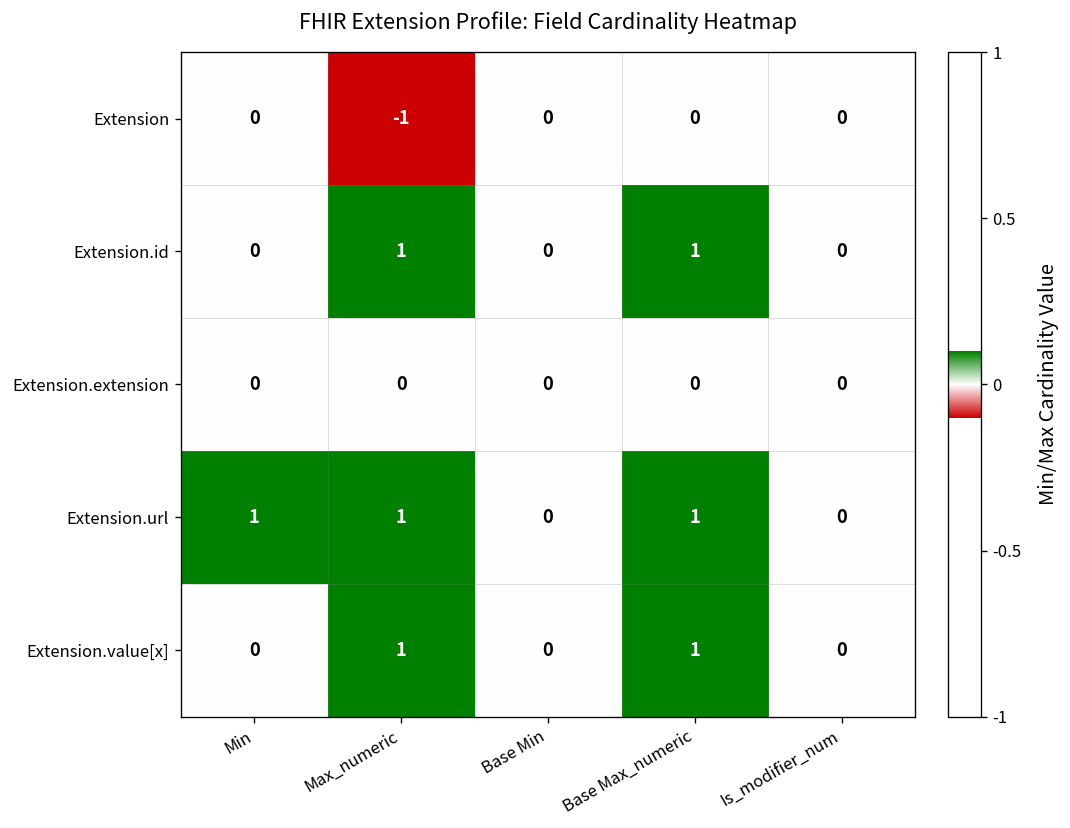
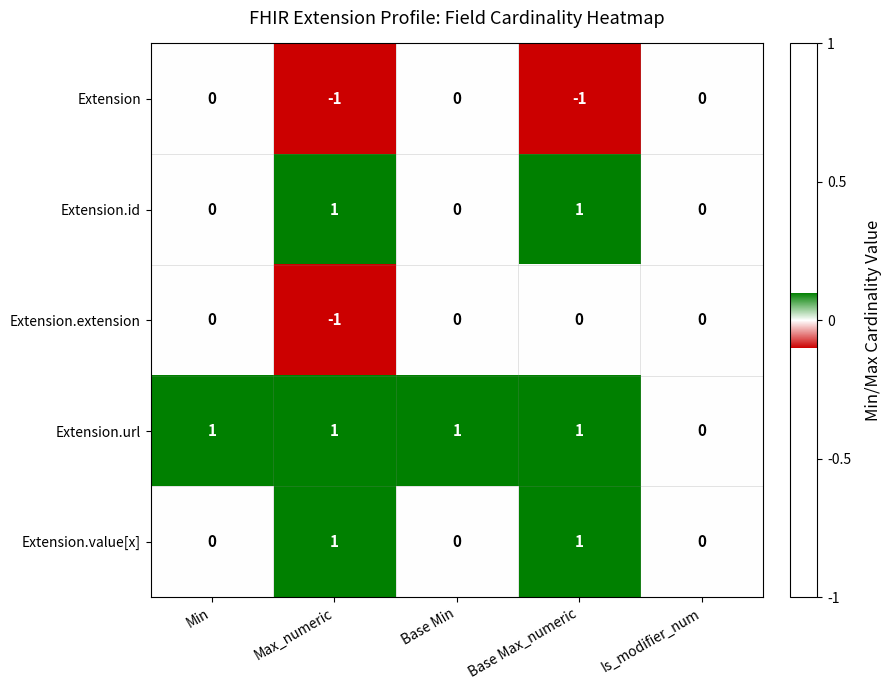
Extension, Base Max_numeric: 0 -> -1
Extension.extension, Max_numeric: 0 -> -1
Extension.url, Base Min: 0 -> 1
